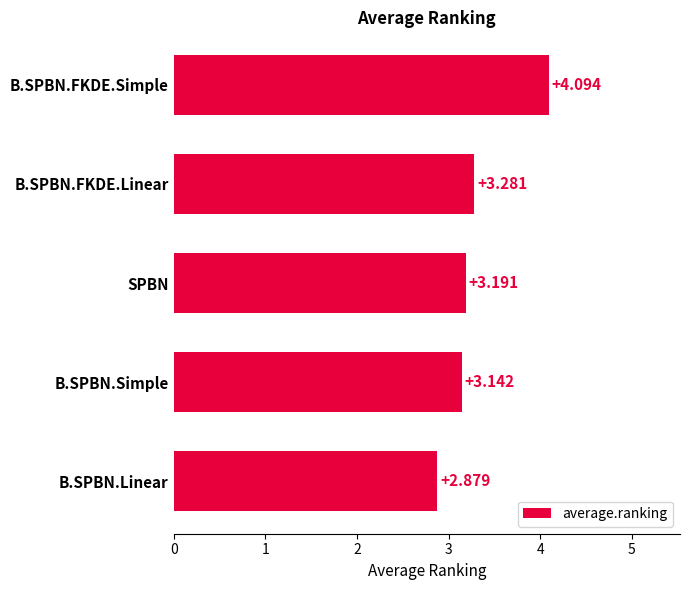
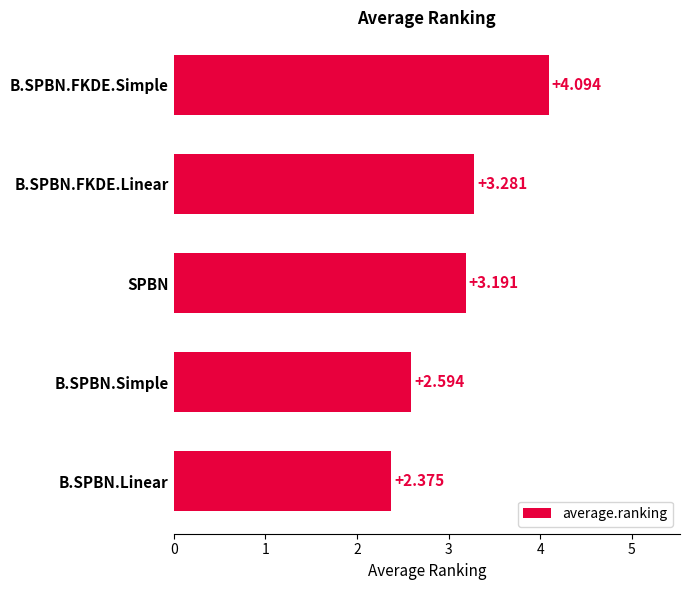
B.SPBN.Simple: +3.142 -> +2.594
B.SPBN.Linear: +2.879 -> +2.375
